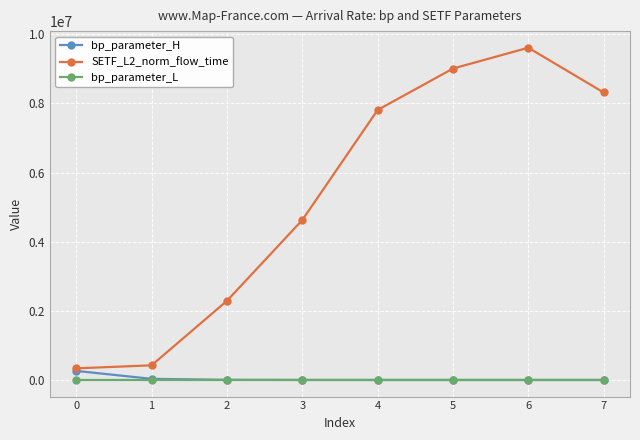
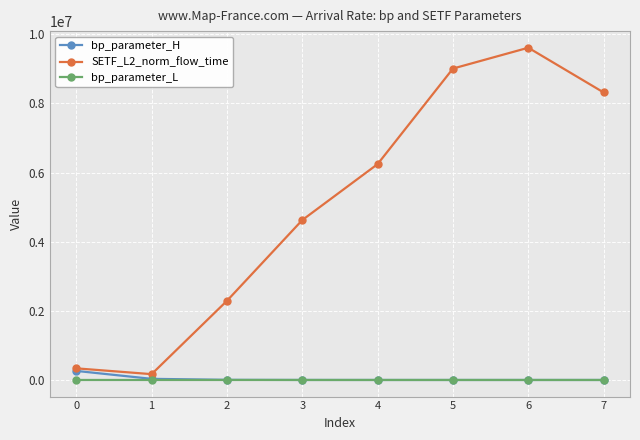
SETF_L2_norm_flow_time, 1: 400000 -> 200000
SETF_L2_norm_flow_time, 4: 7800000 -> 6200000
